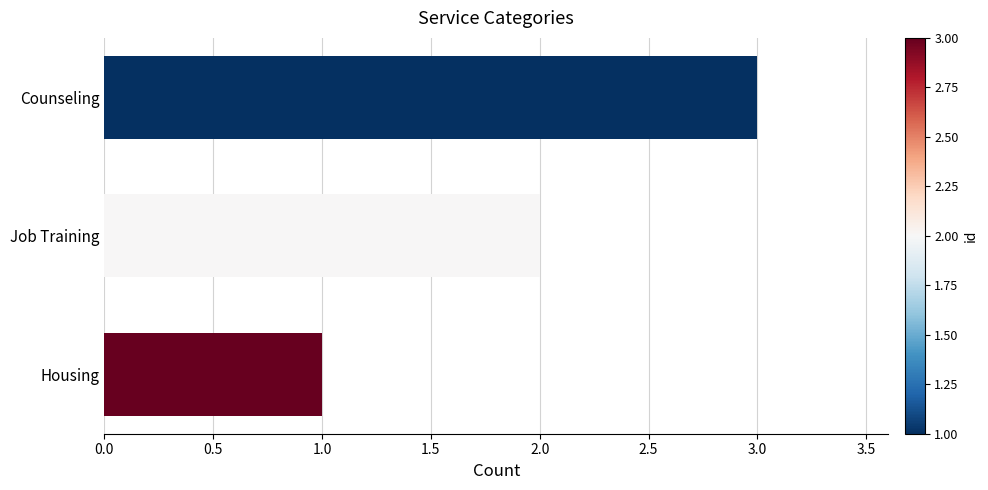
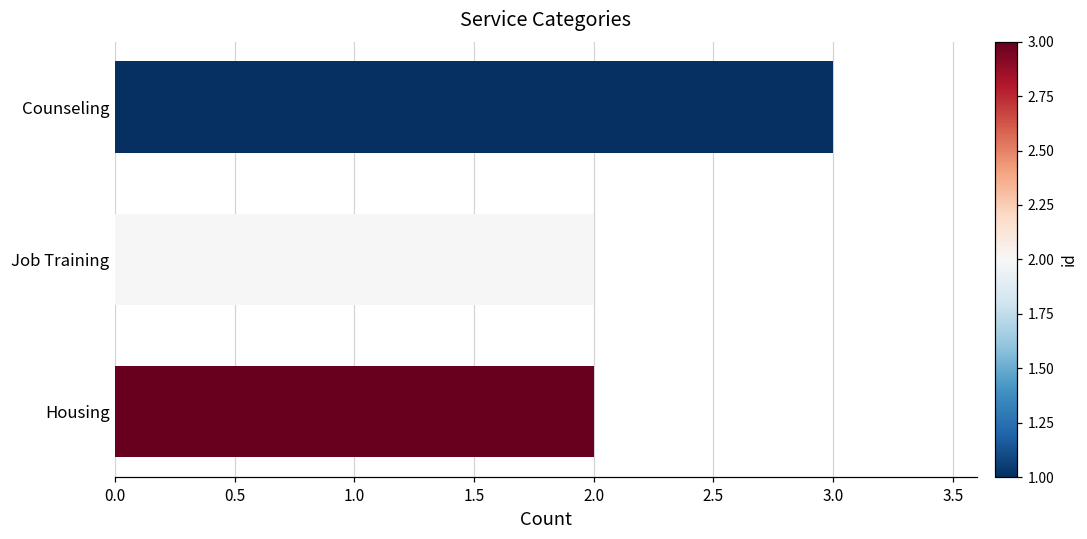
Housing: 1 -> 2
